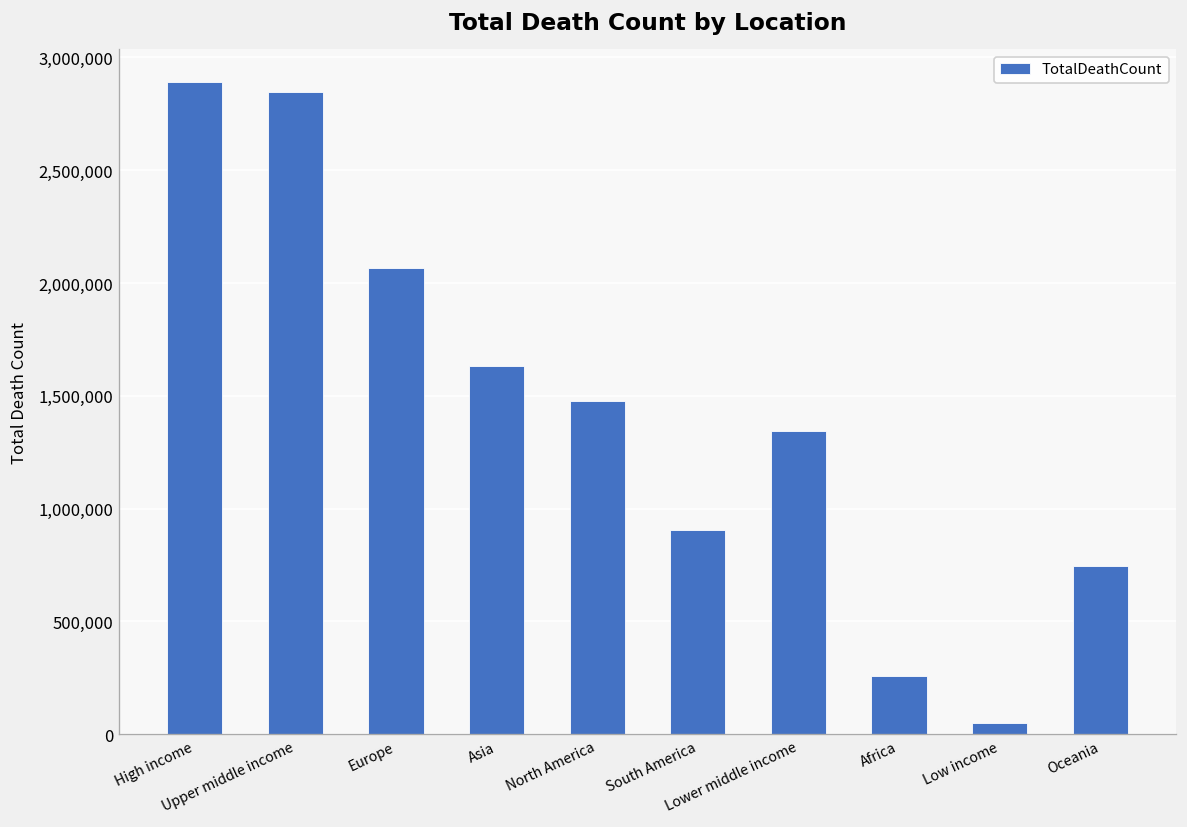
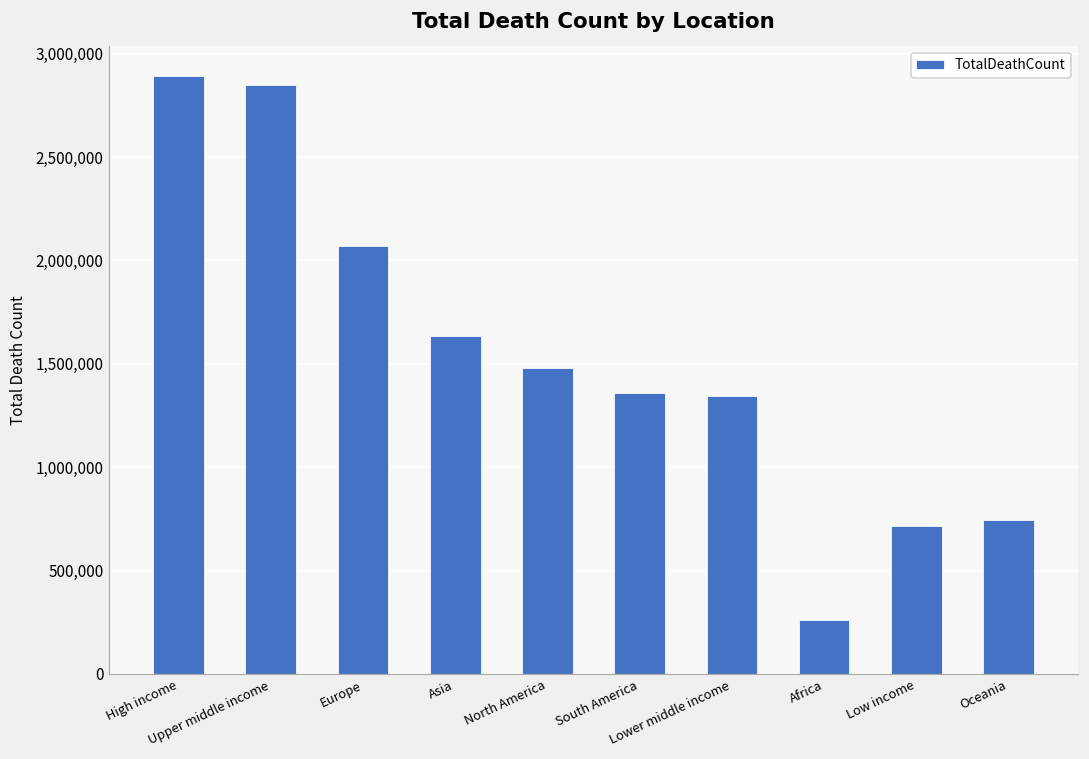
South America: 900,000 -> 1,360,000
Low income: 50,000 -> 720,000
